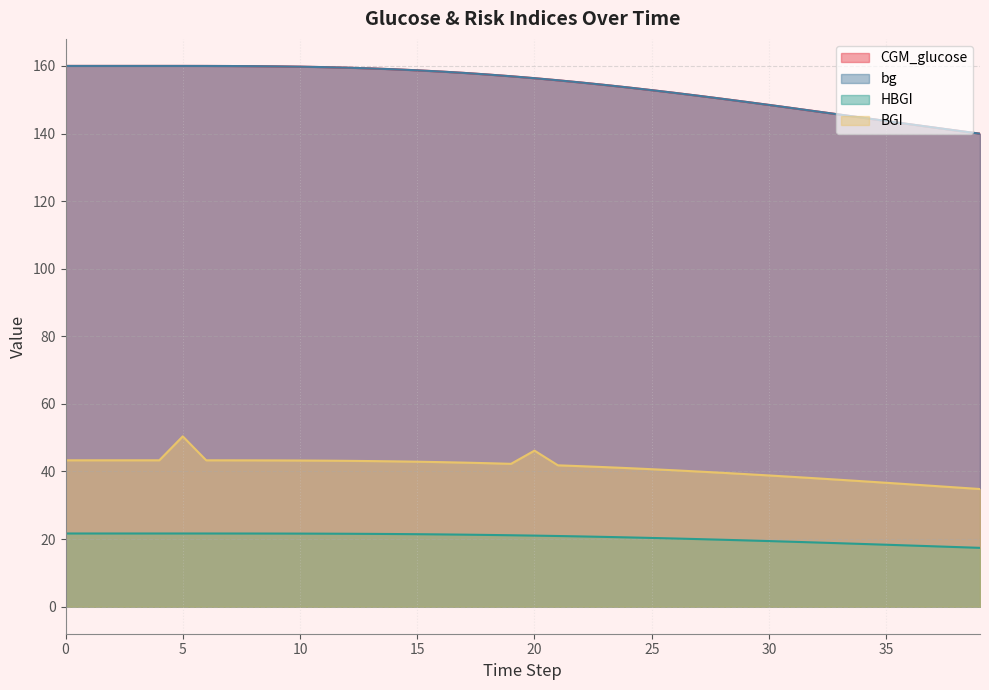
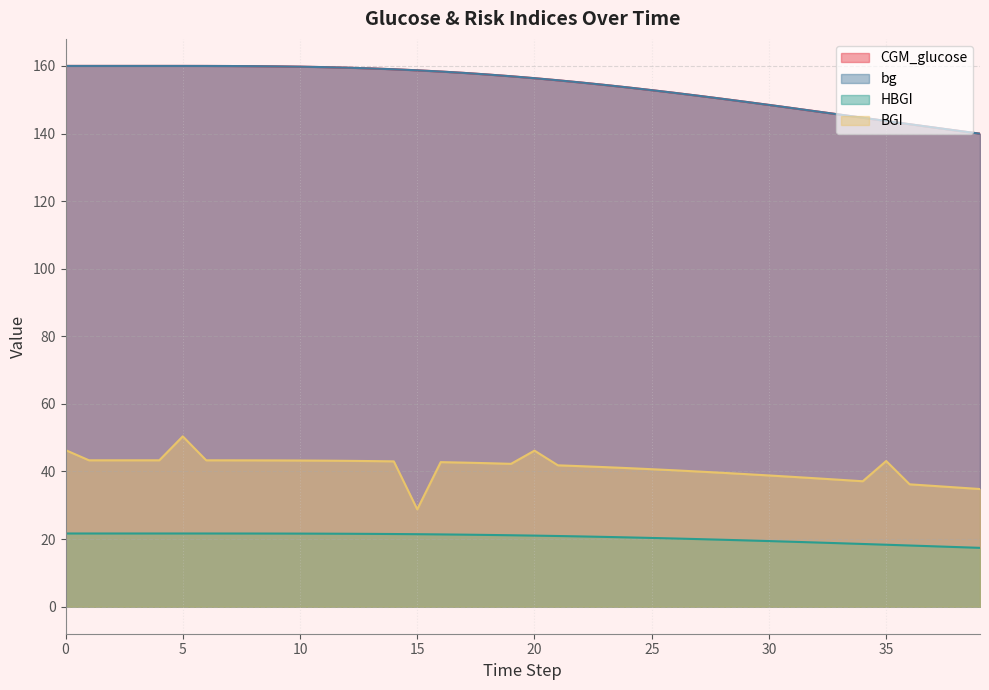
BGI, 0: 43 -> 46
BGI, 15: 43 -> 29
BGI, 35: 37 -> 43
